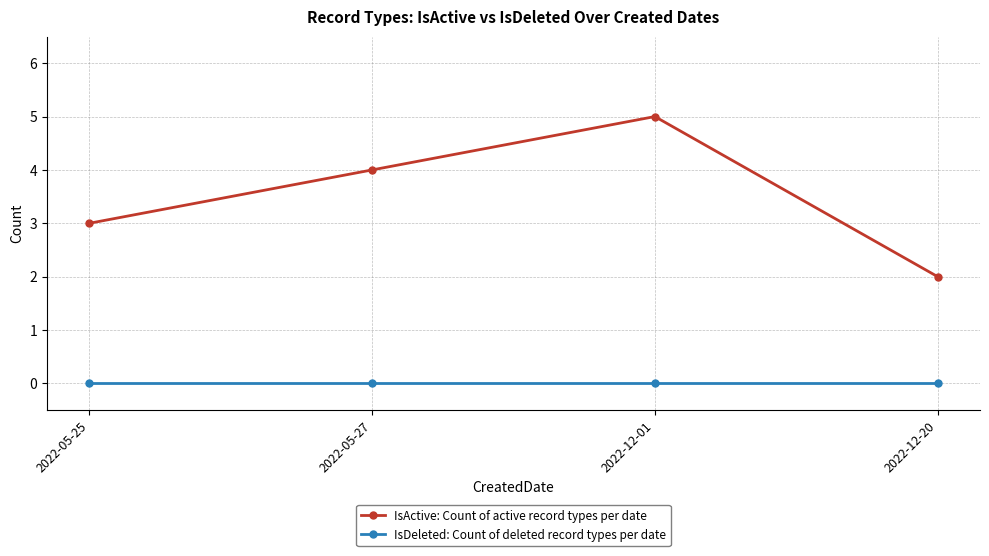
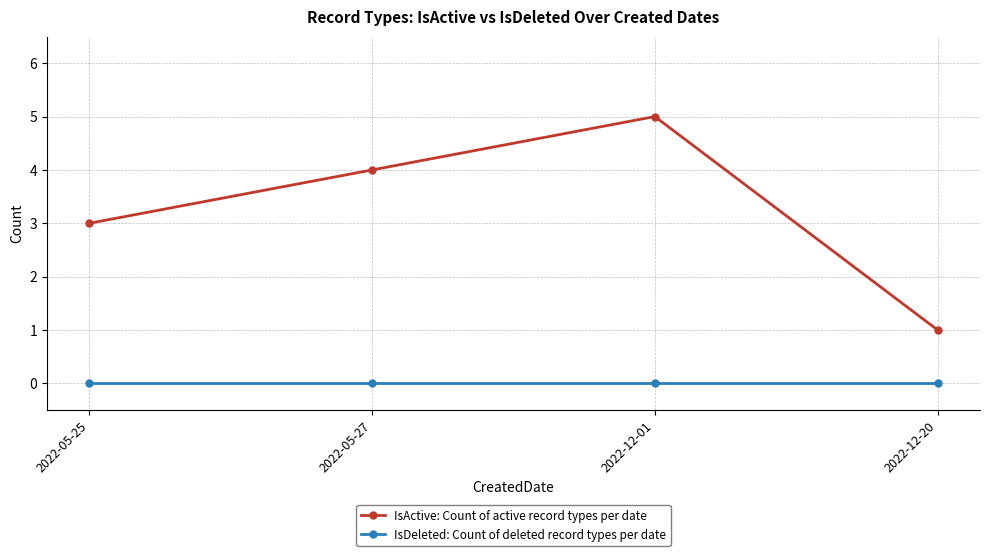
IsActive: Count of active record types per date, 2022-12-20: 2 -> 1
